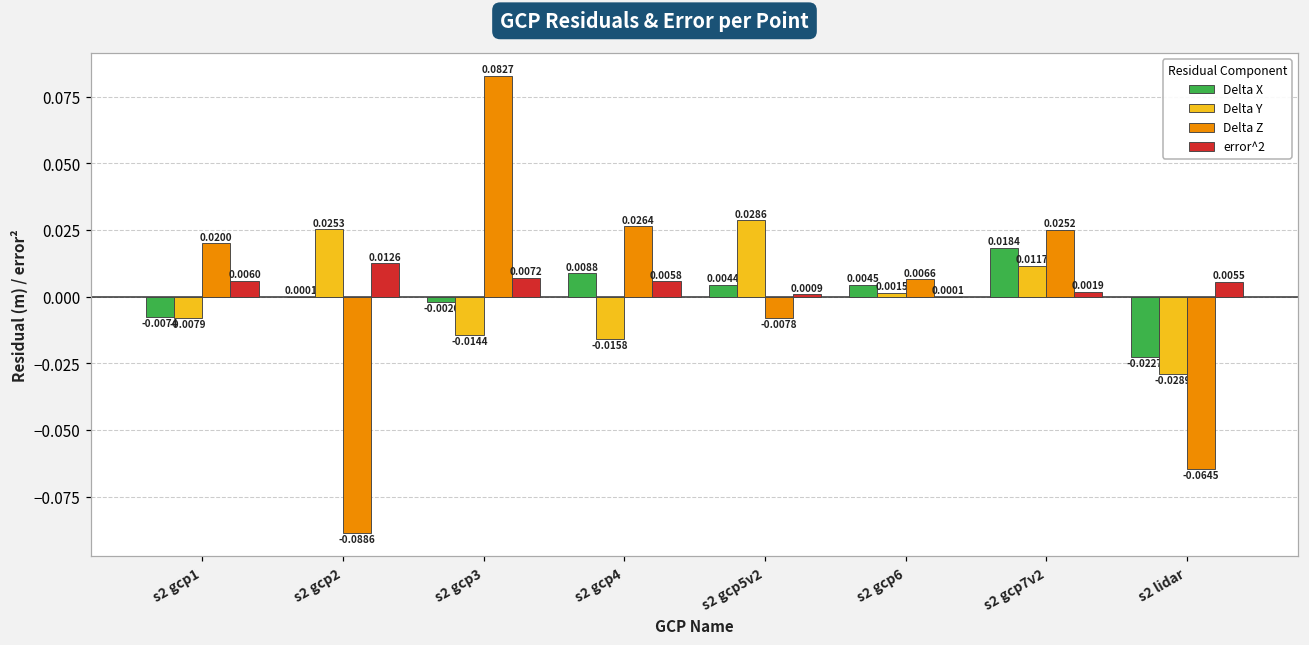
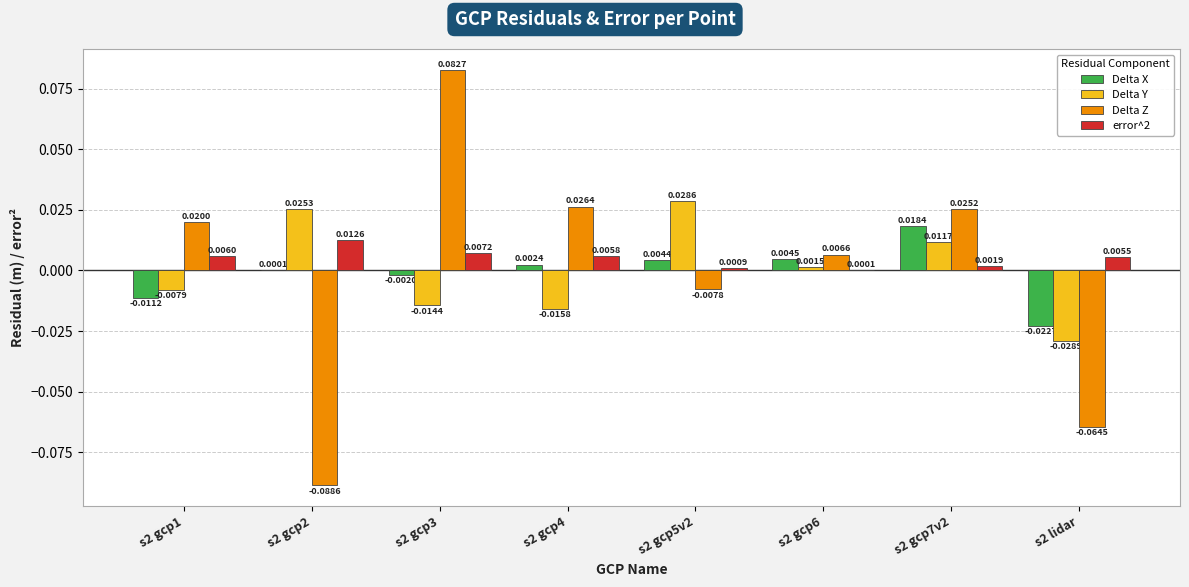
Delta X, s2 gcp1: -0.0074 -> -0.0112
Delta X, s2 gcp4: 0.0088 -> 0.0024
